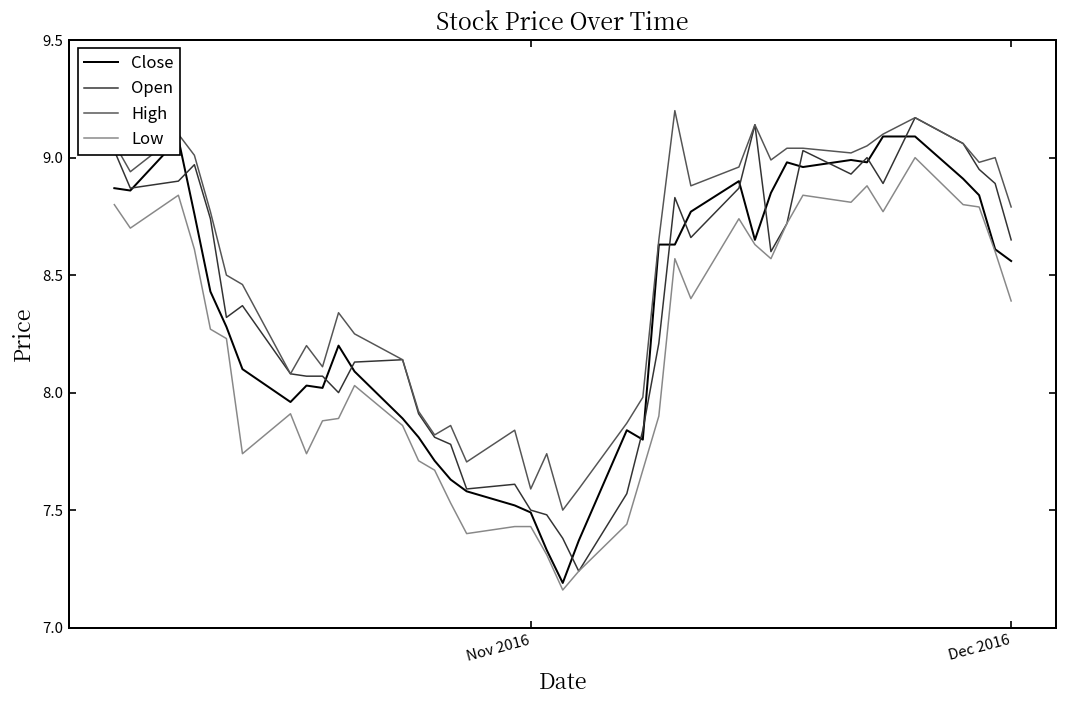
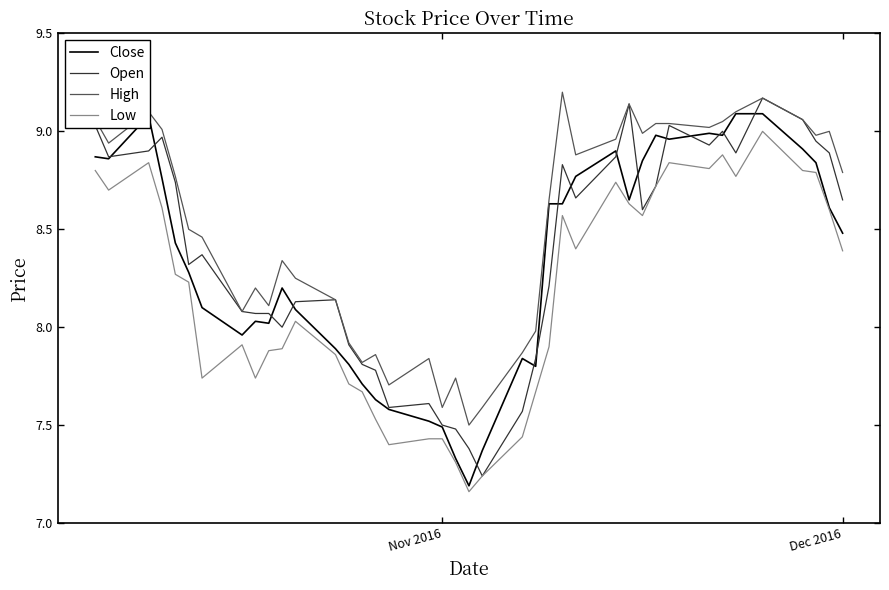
Close, Dec 2016: 8.56 -> 8.48
